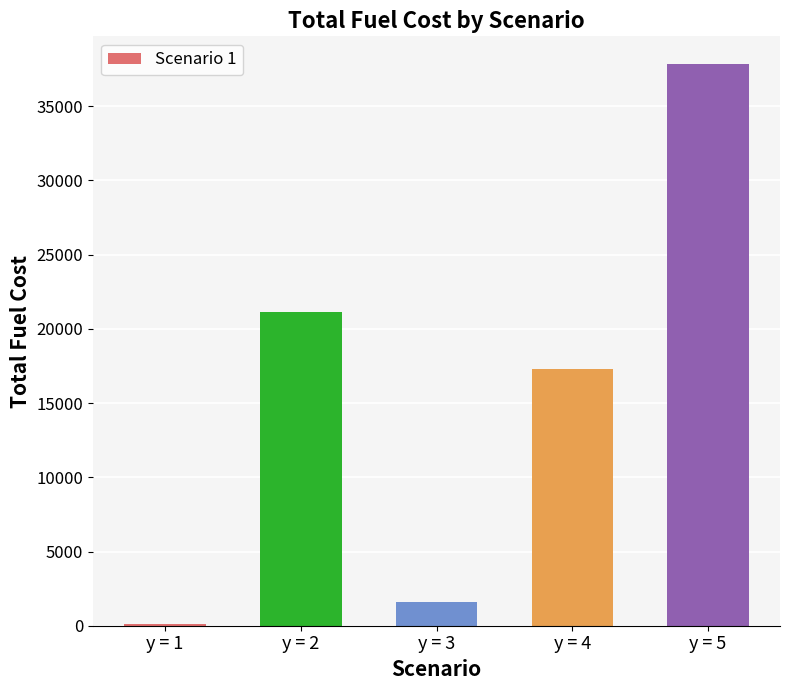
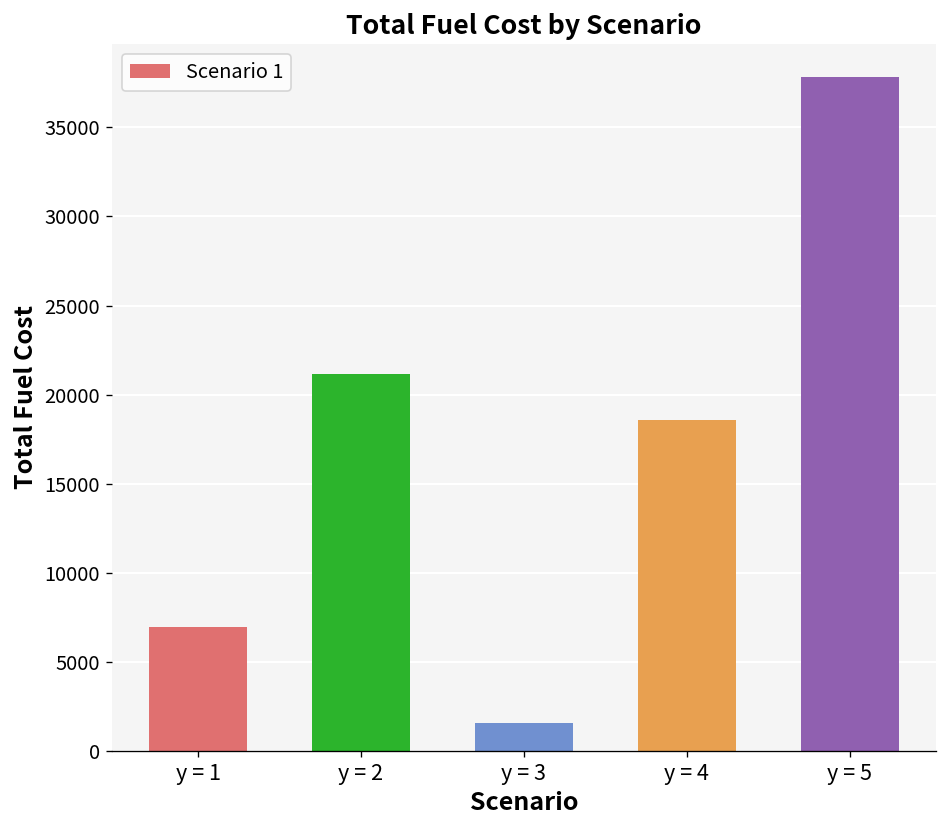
y = 1: 100 -> 6900
y = 4: 17300 -> 18600
